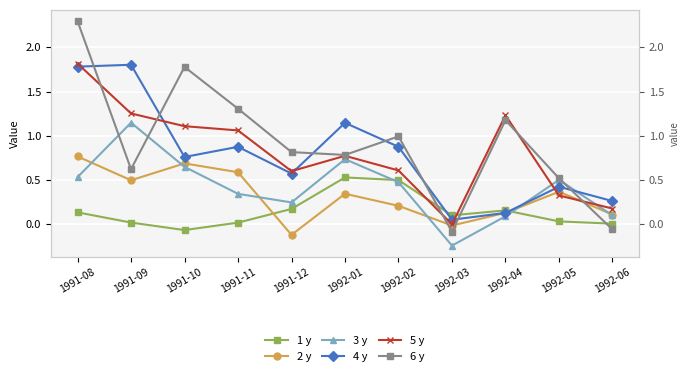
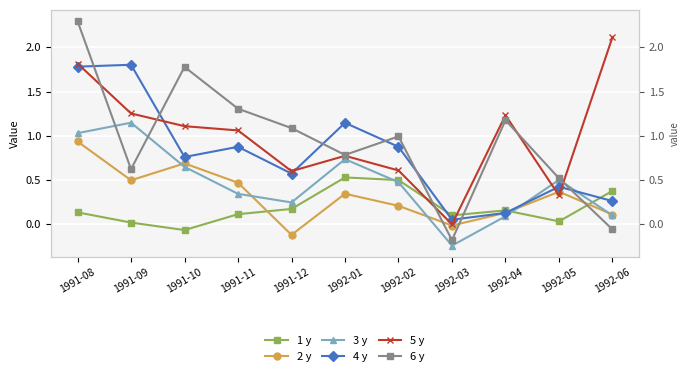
2 y, 1991-08: 0.8 -> 0.9
3 y, 1991-08: 0.5 -> 1.0
1 y, 1991-11: 0.0 -> 0.1
2 y, 1991-11: 0.6 -> 0.5
6 y, 1991-12: 0.8 -> 1.1
6 y, 1992-03: -0.1 -> -0.2
1 y, 1992-06: 0.0 -> 0.4
5 y, 1992-06: 0.2 -> 2.1
